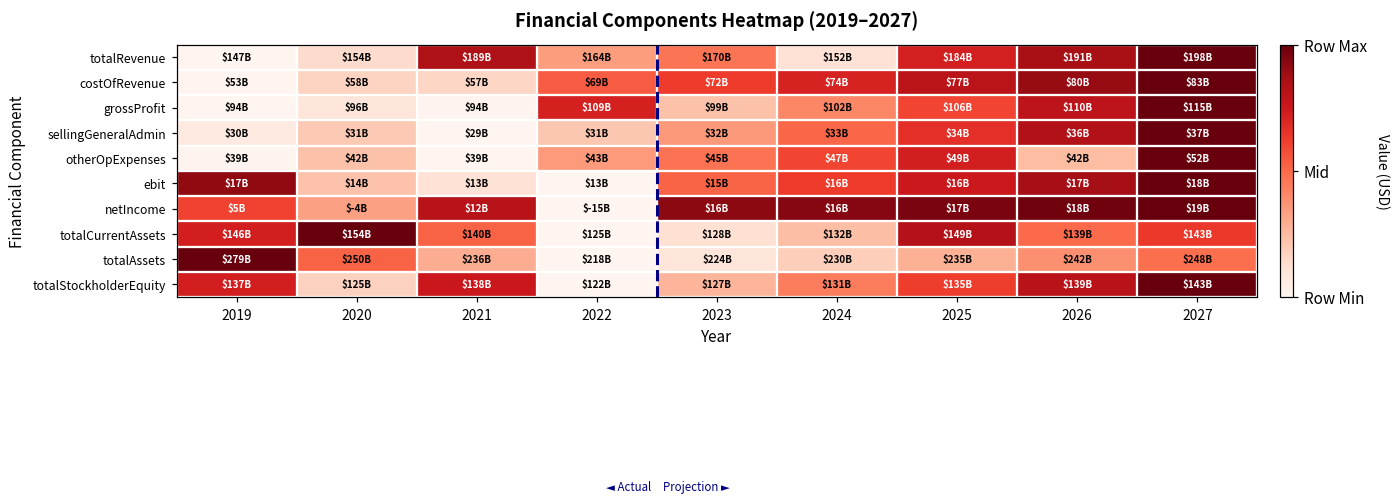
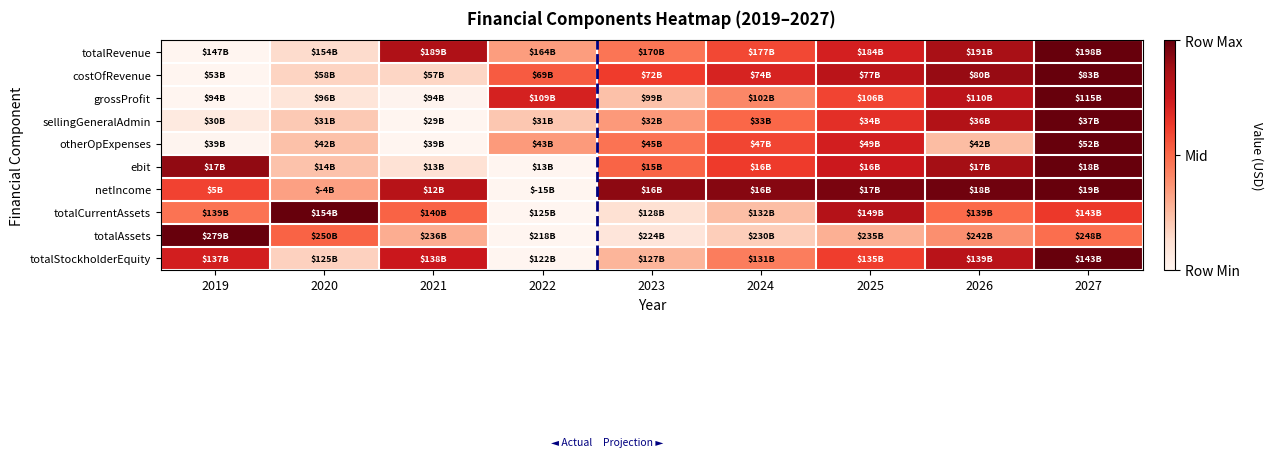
totalRevenue, 2024: $152B -> $177B
totalCurrentAssets, 2019: $146B -> $139B
